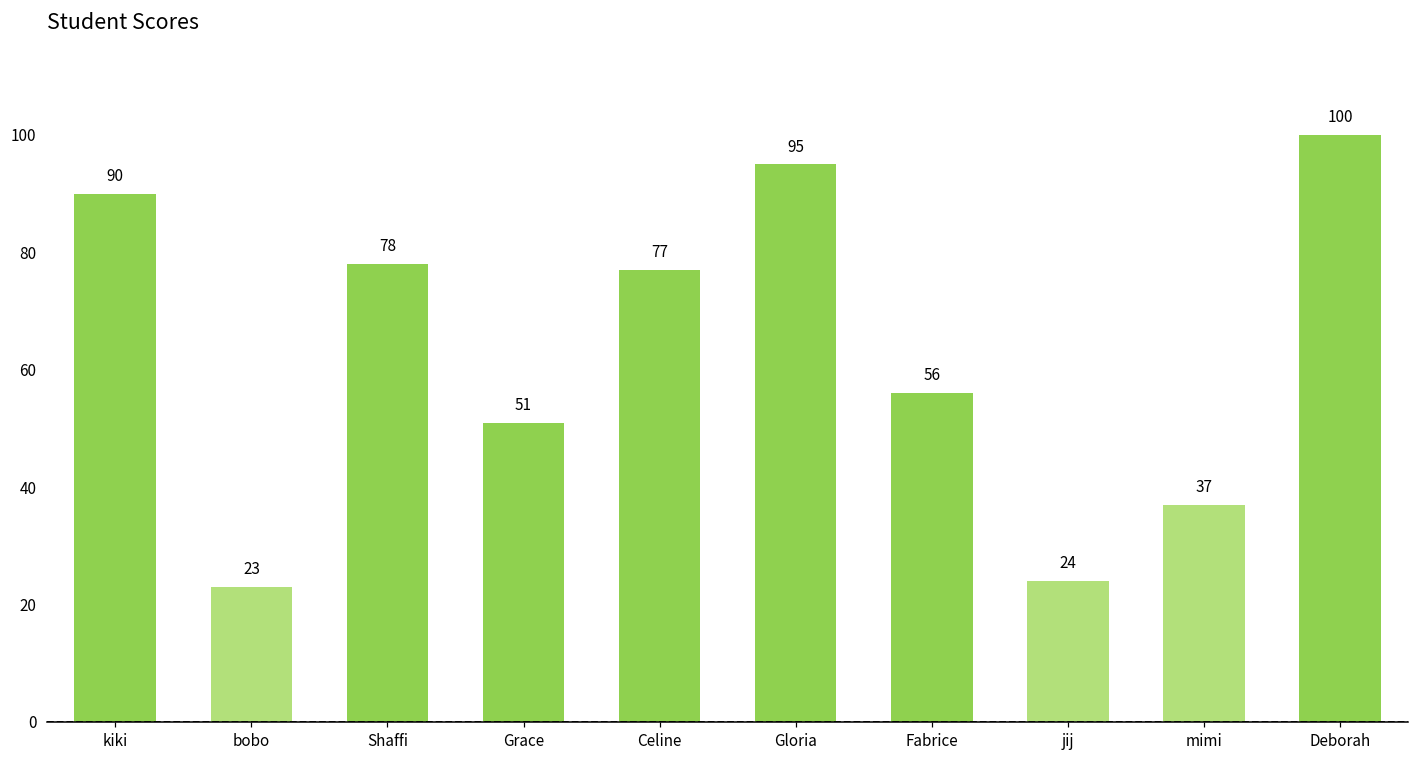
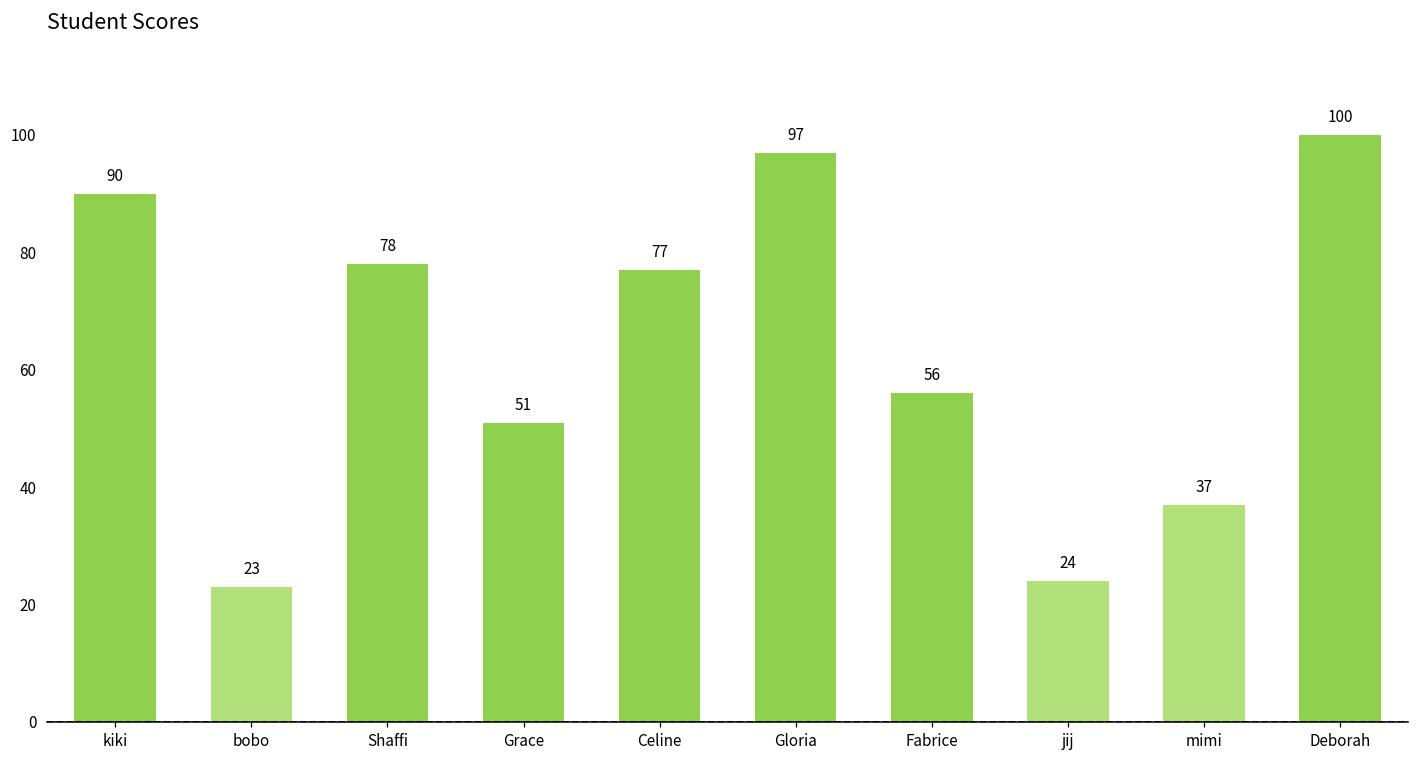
Gloria: 95 -> 97
